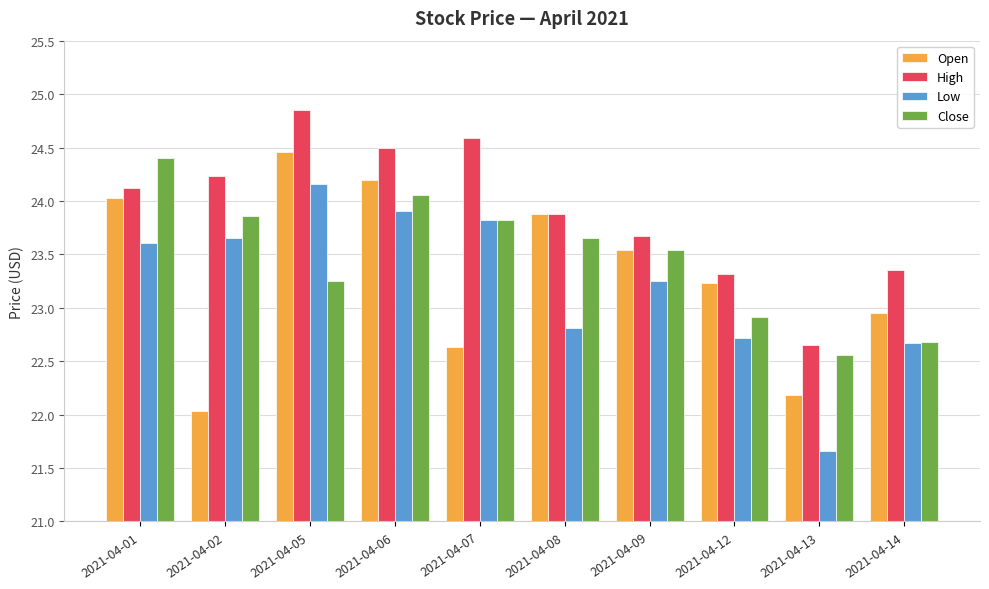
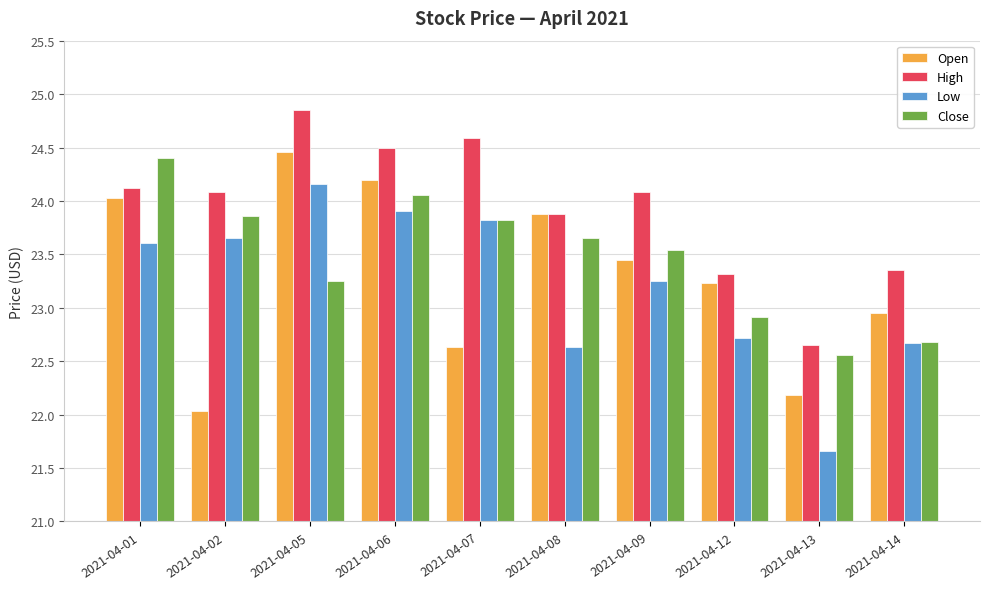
High, 2021-04-02: 24.23 -> 24.08
Low, 2021-04-08: 22.81 -> 22.63
Open, 2021-04-09: 23.54 -> 23.45
High, 2021-04-09: 23.67 -> 24.08
